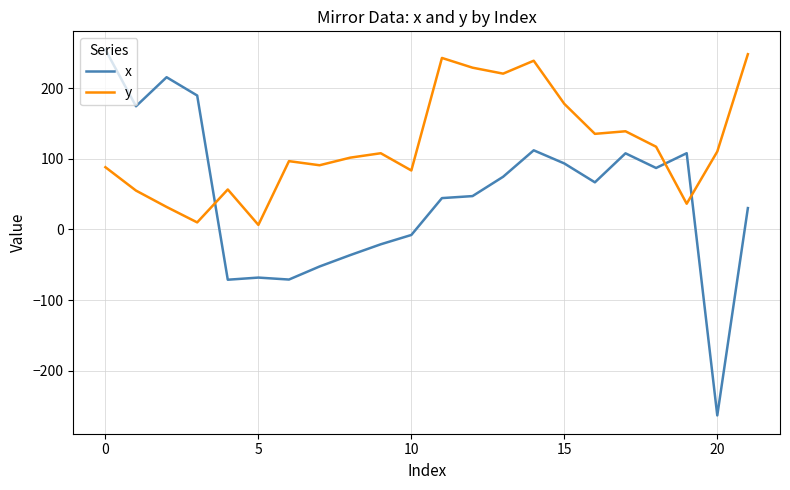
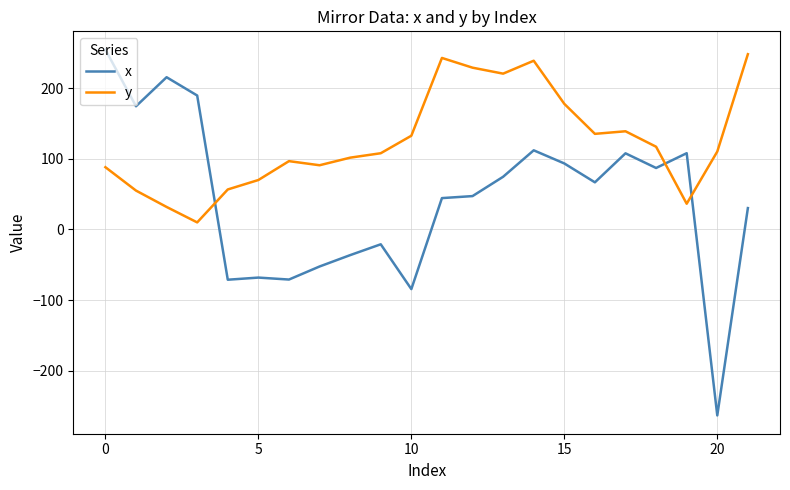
y, 5: 10 -> 70
x, 10: -10 -> -80
y, 10: 80 -> 130
